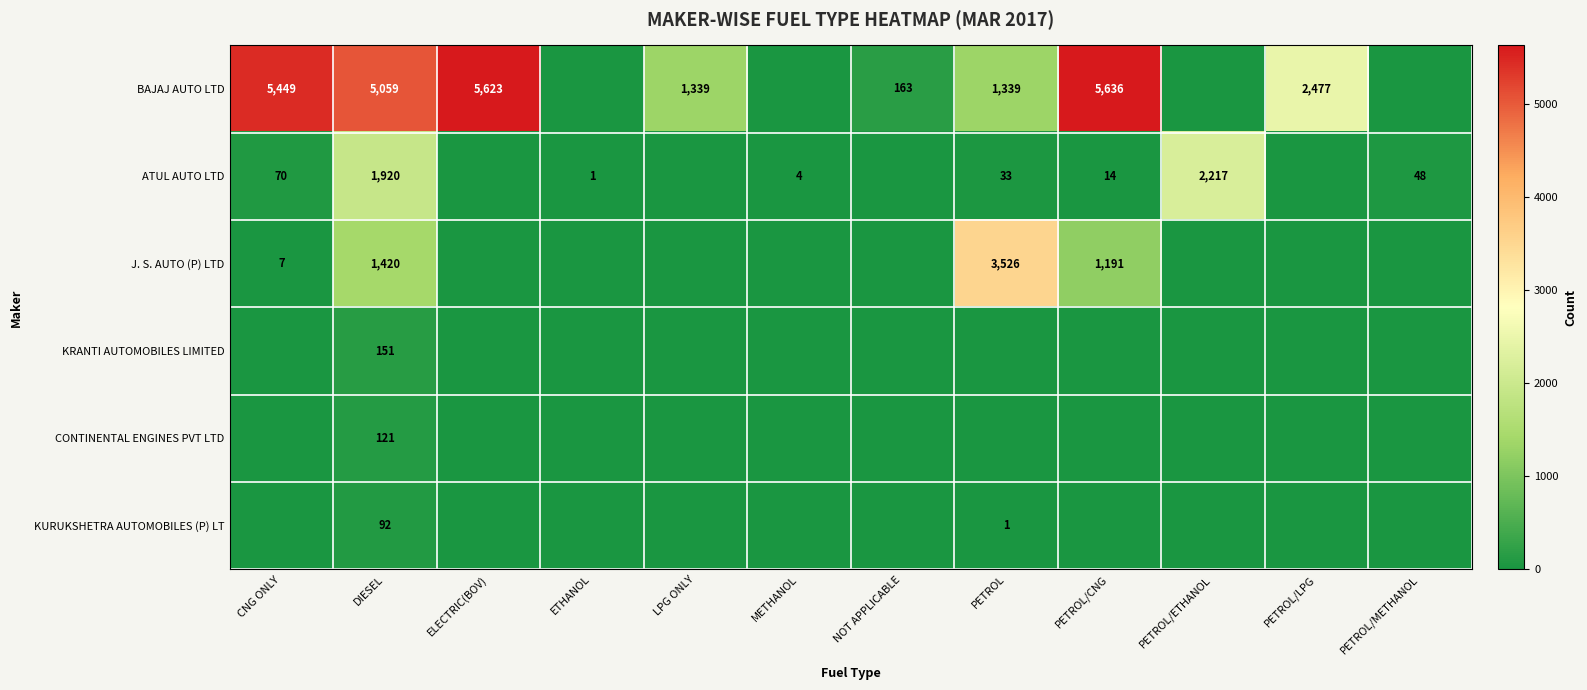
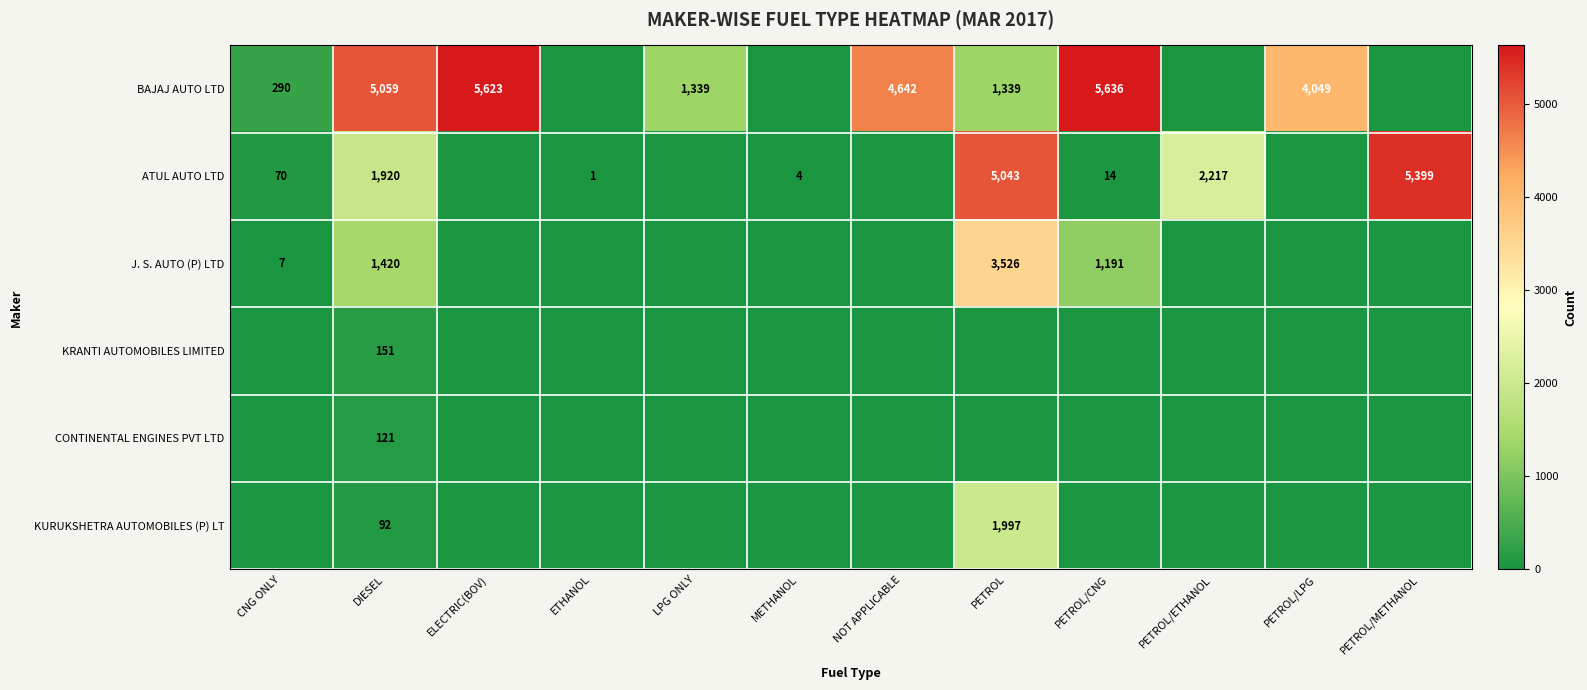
BAJAJ AUTO LTD, CNG ONLY: 5,449 -> 290
BAJAJ AUTO LTD, NOT APPLICABLE: 163 -> 4,642
BAJAJ AUTO LTD, PETROL/LPG: 2,477 -> 4,049
ATUL AUTO LTD, PETROL: 33 -> 5,043
ATUL AUTO LTD, PETROL/METHANOL: 48 -> 5,399
KURUKSHETRA AUTOMOBILES (P) LT, PETROL: 1 -> 1,997
